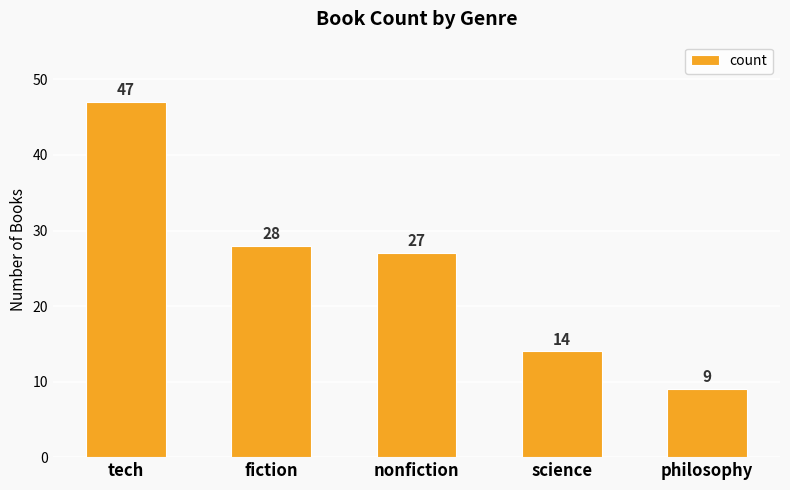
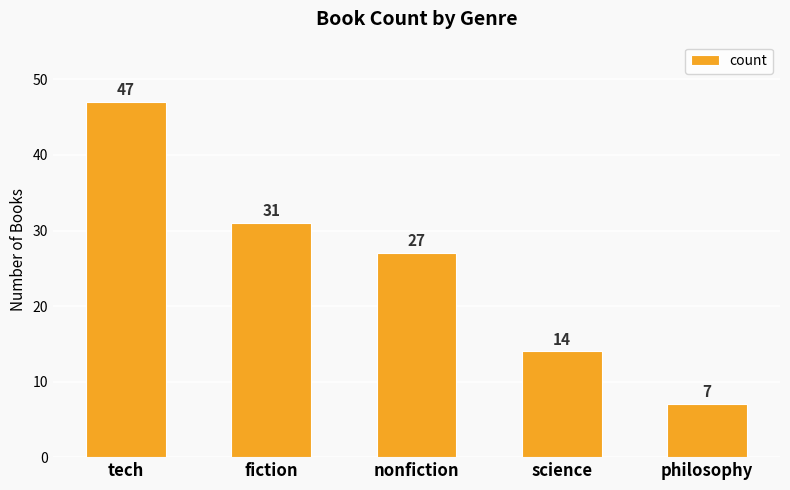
fiction: 28 -> 31
philosophy: 9 -> 7
